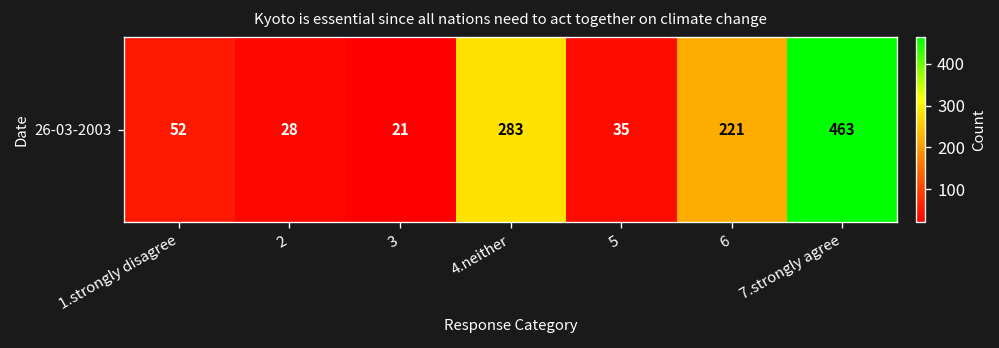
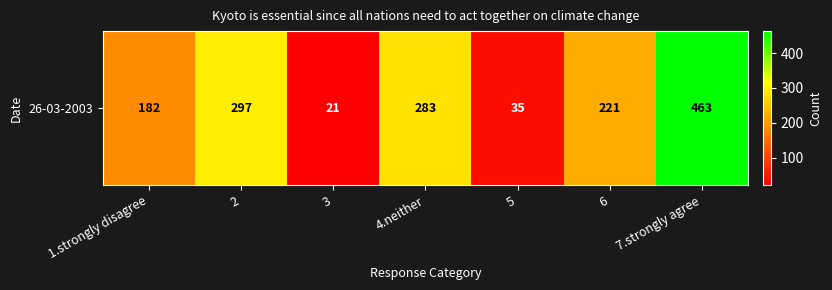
26-03-2003, 1.strongly disagree: 52 -> 182
26-03-2003, 2: 28 -> 297
